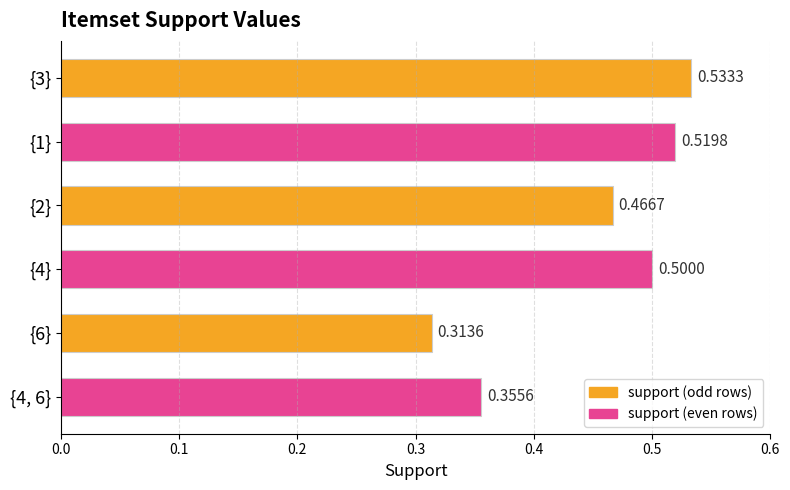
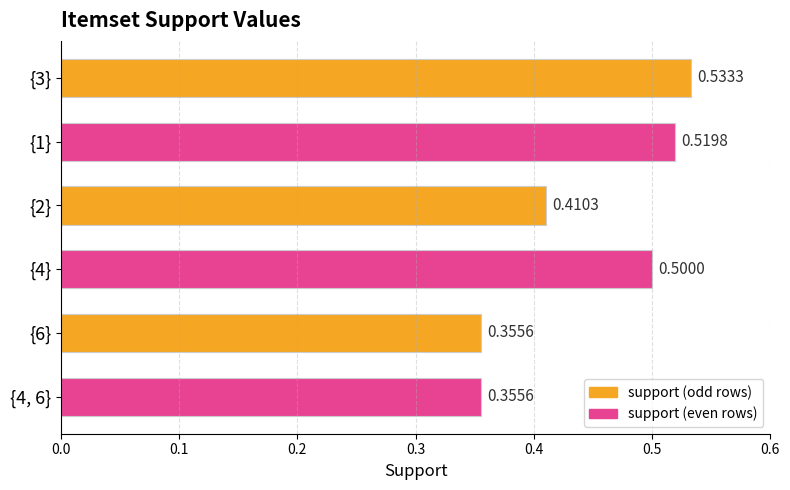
{2}: 0.4667 -> 0.4103
{6}: 0.3136 -> 0.3556
